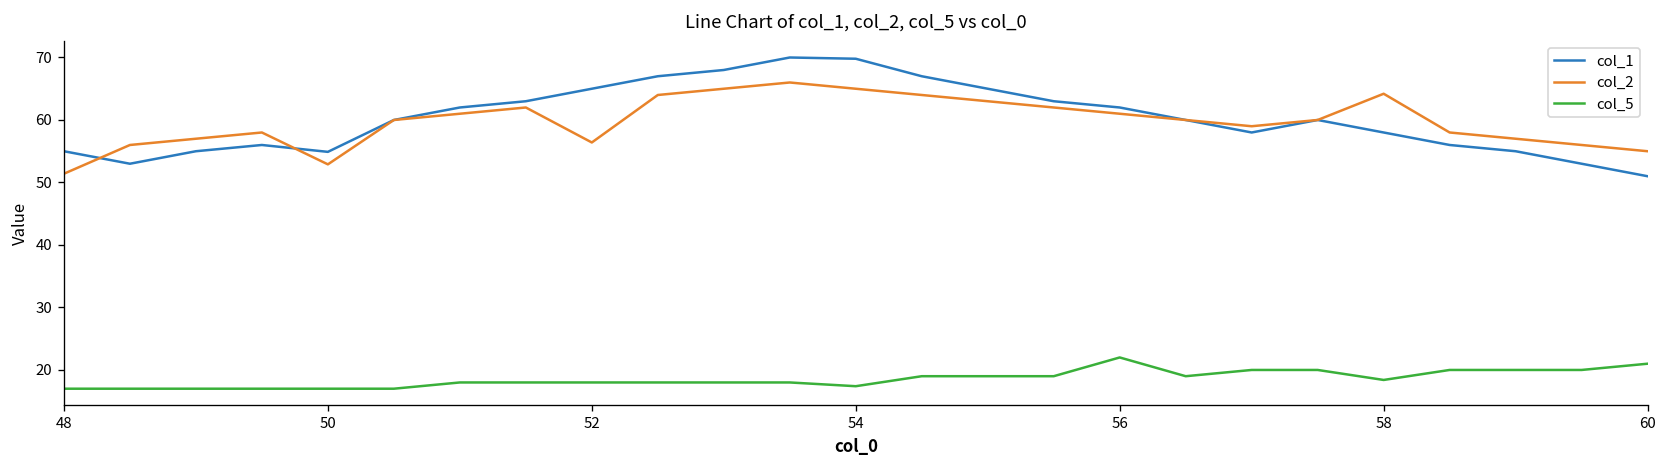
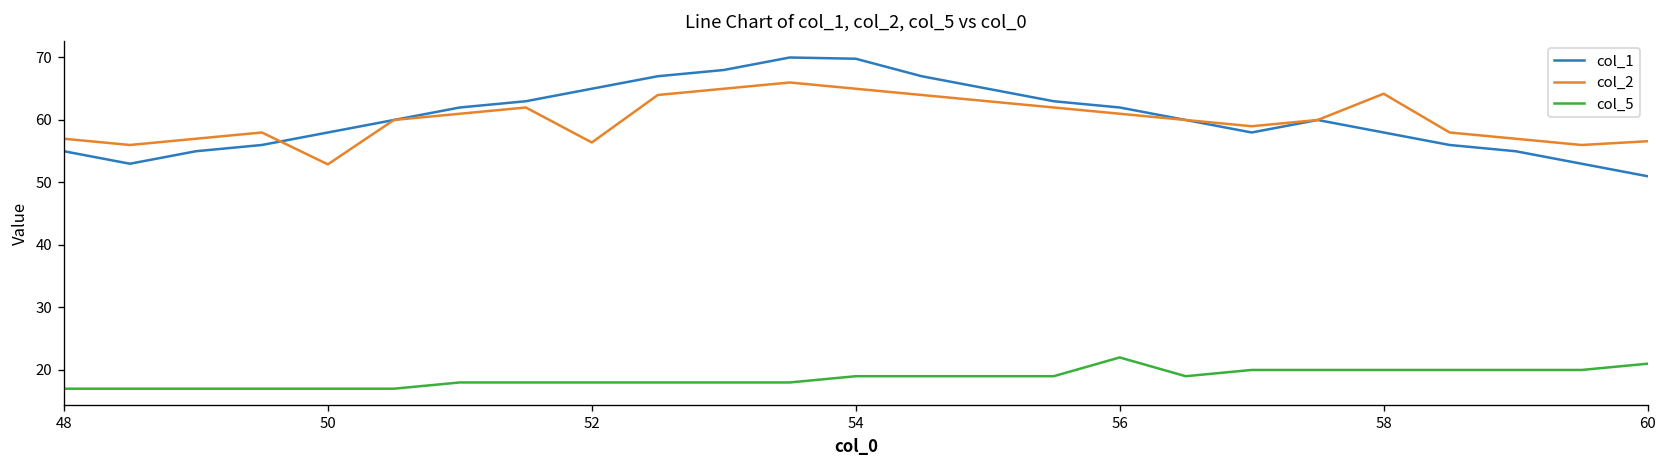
col_2, 48: 51 -> 57
col_1, 50: 55 -> 58
col_5, 54: 17 -> 19
col_5, 58: 18 -> 20
col_2, 60: 55 -> 57
